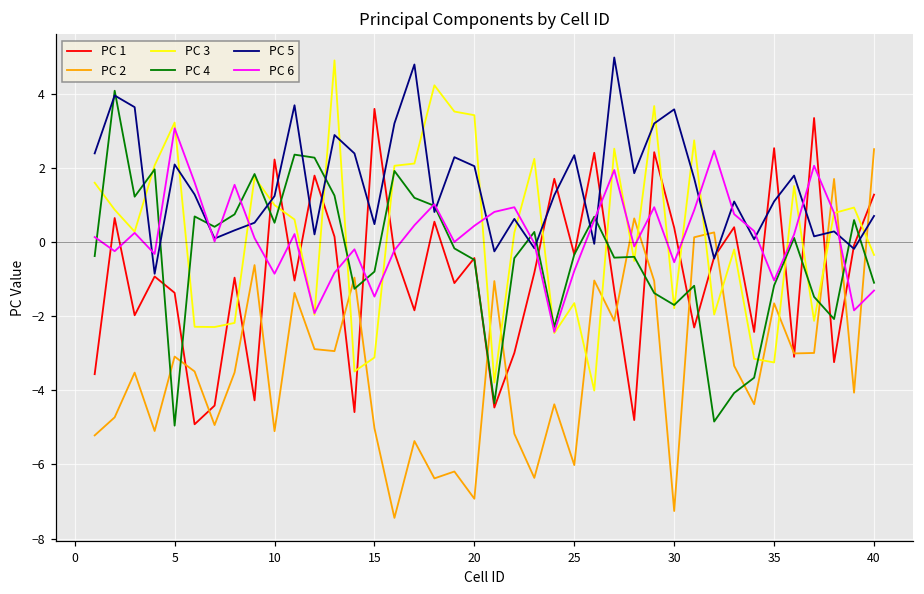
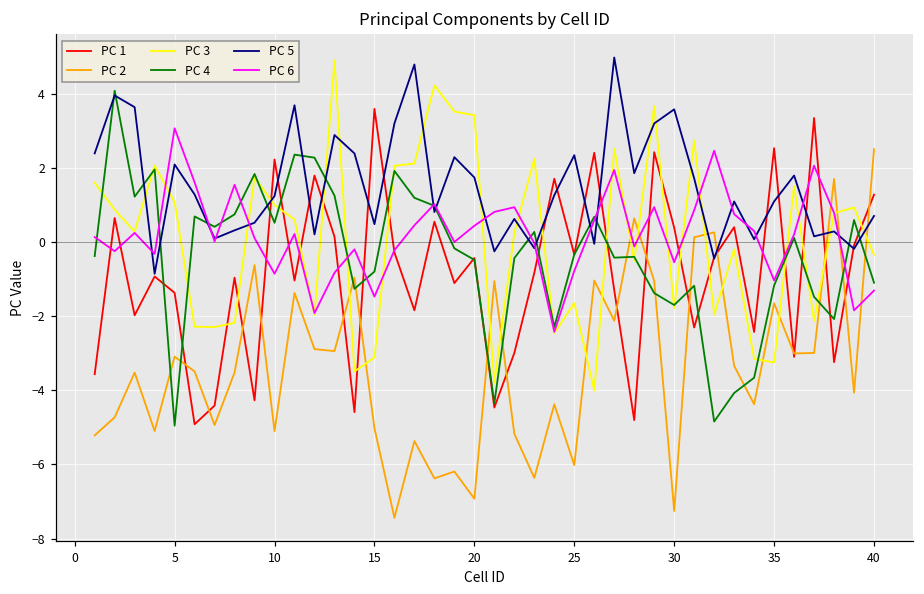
PC 3, 5: 3.2 -> 1.1
PC 5, 20: 2.0 -> 1.7
